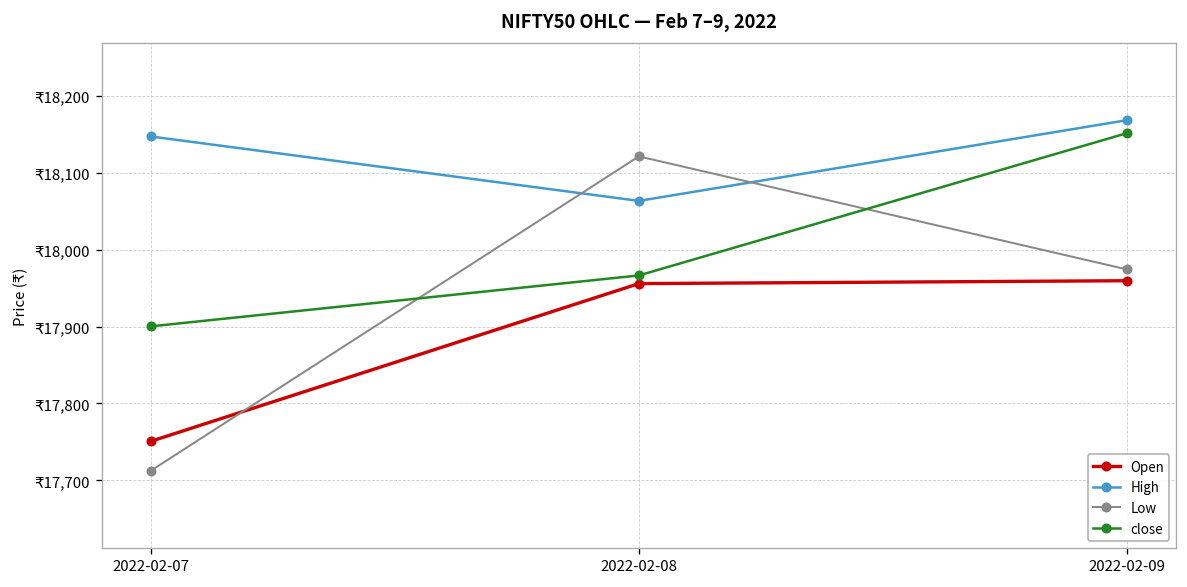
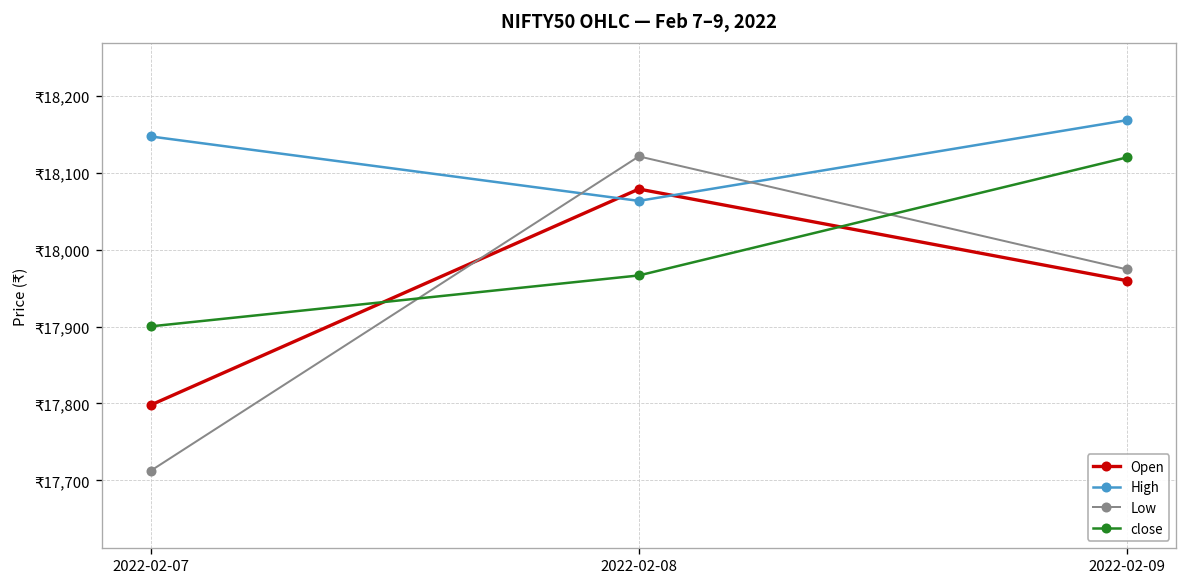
Open, 2022-02-07: ₹17,750 -> ₹17,800
Open, 2022-02-08: ₹17,960 -> ₹18,080
close, 2022-02-09: ₹18,150 -> ₹18,120
